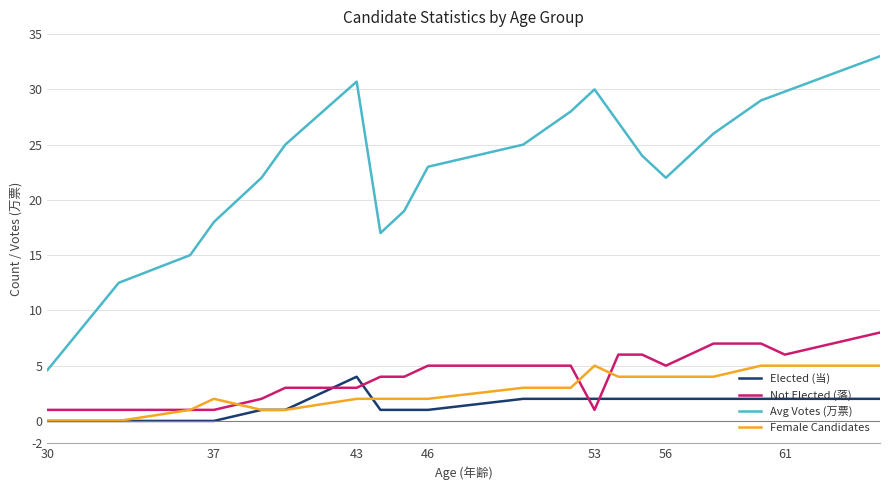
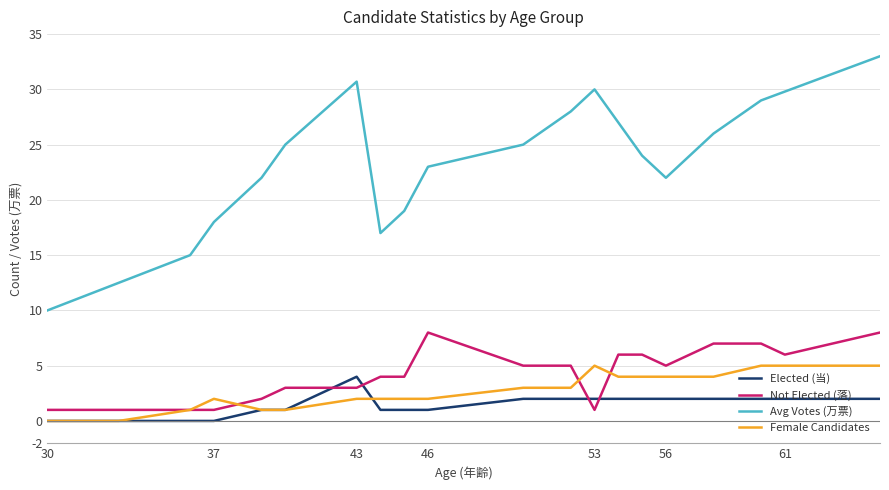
Avg Votes (万票), 30: 4.6 -> 10.0
Not Elected (落), 46: 5 -> 8
